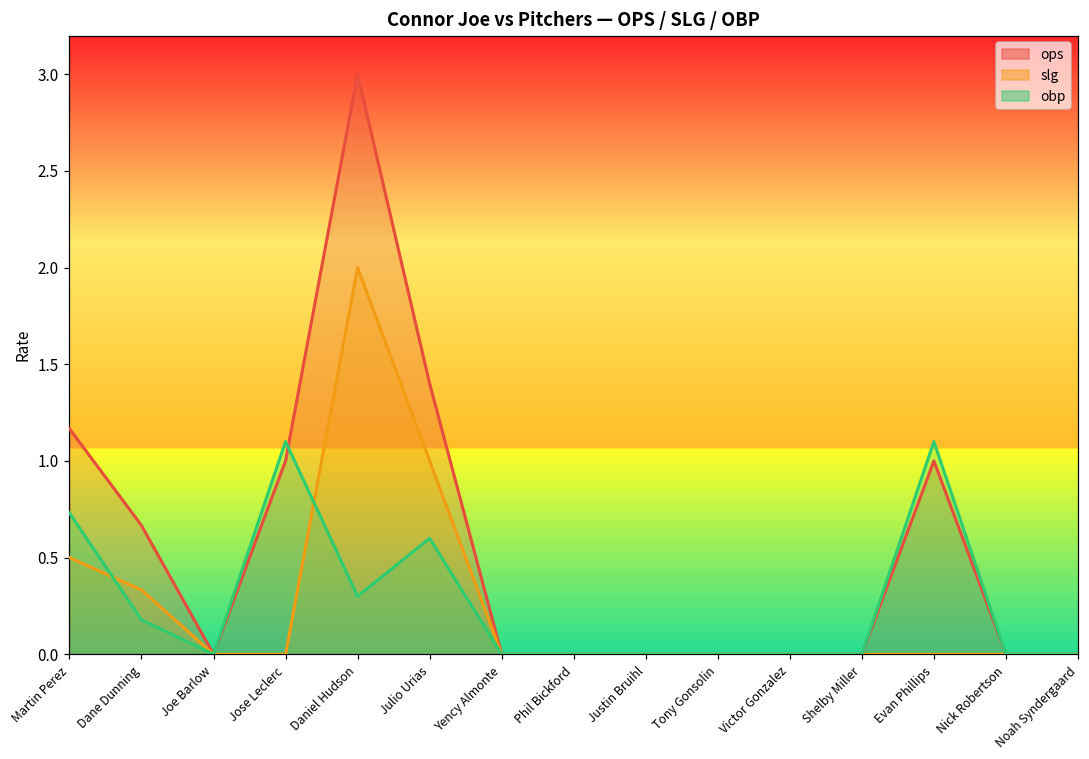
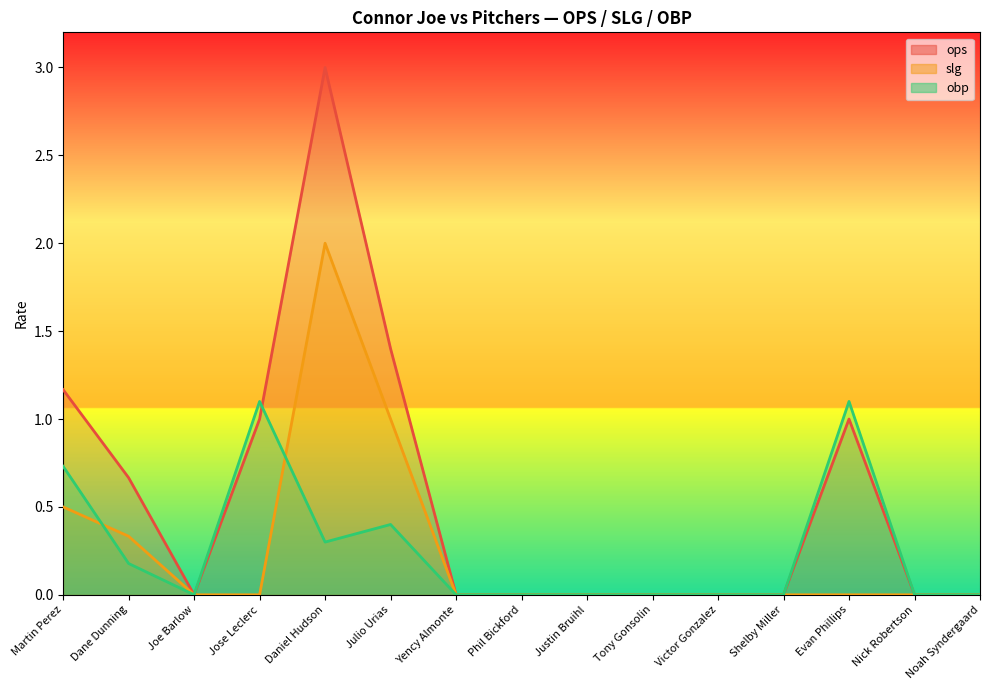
obp, Julio Urias: 0.6 -> 0.4
